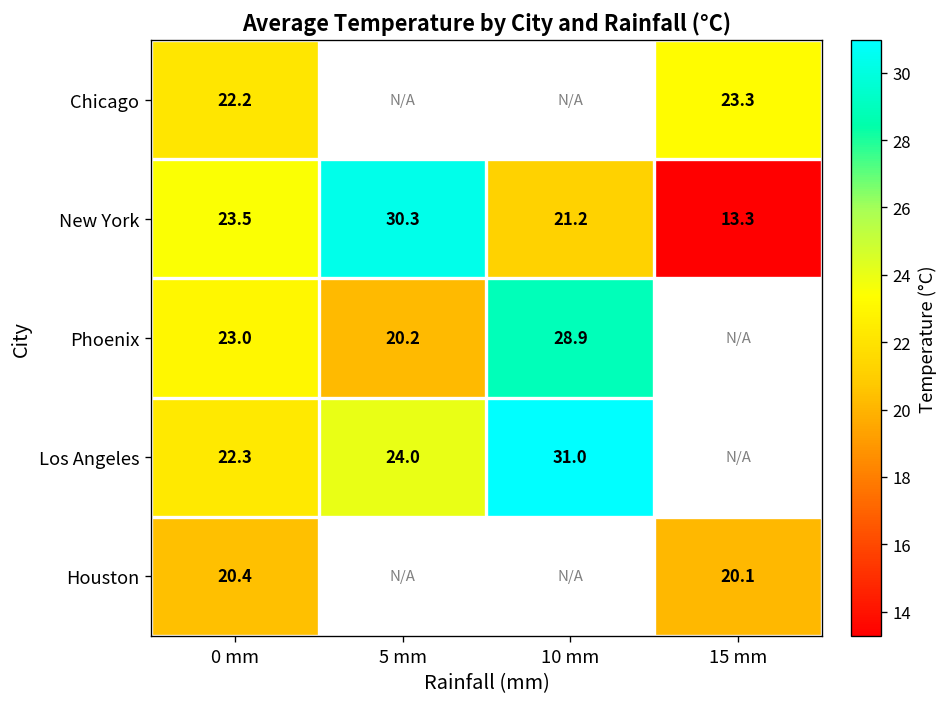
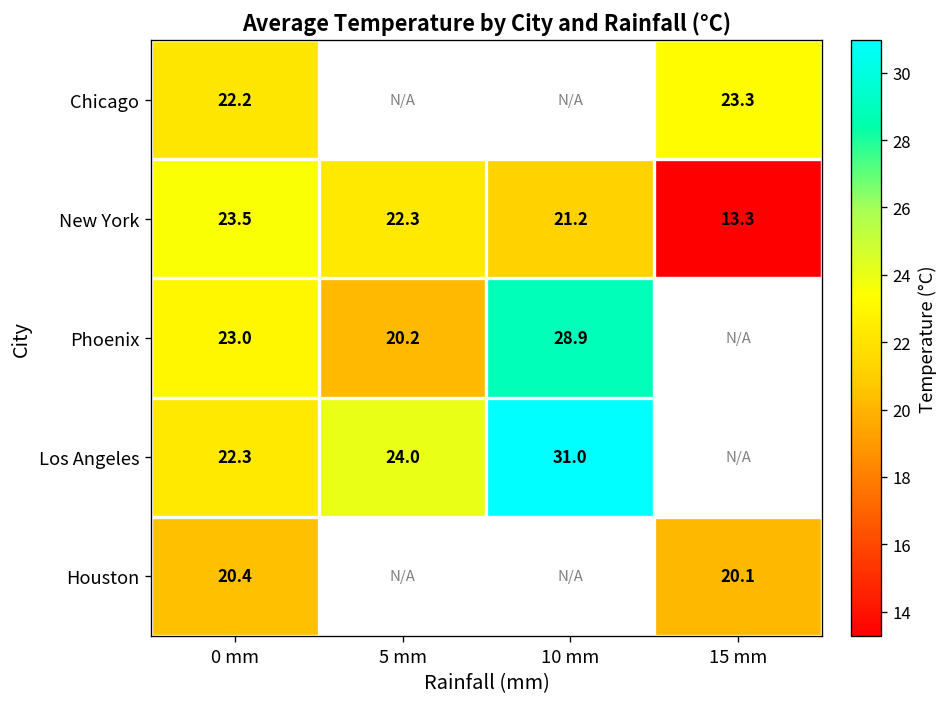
New York, 5 mm: 30.3 -> 22.3
